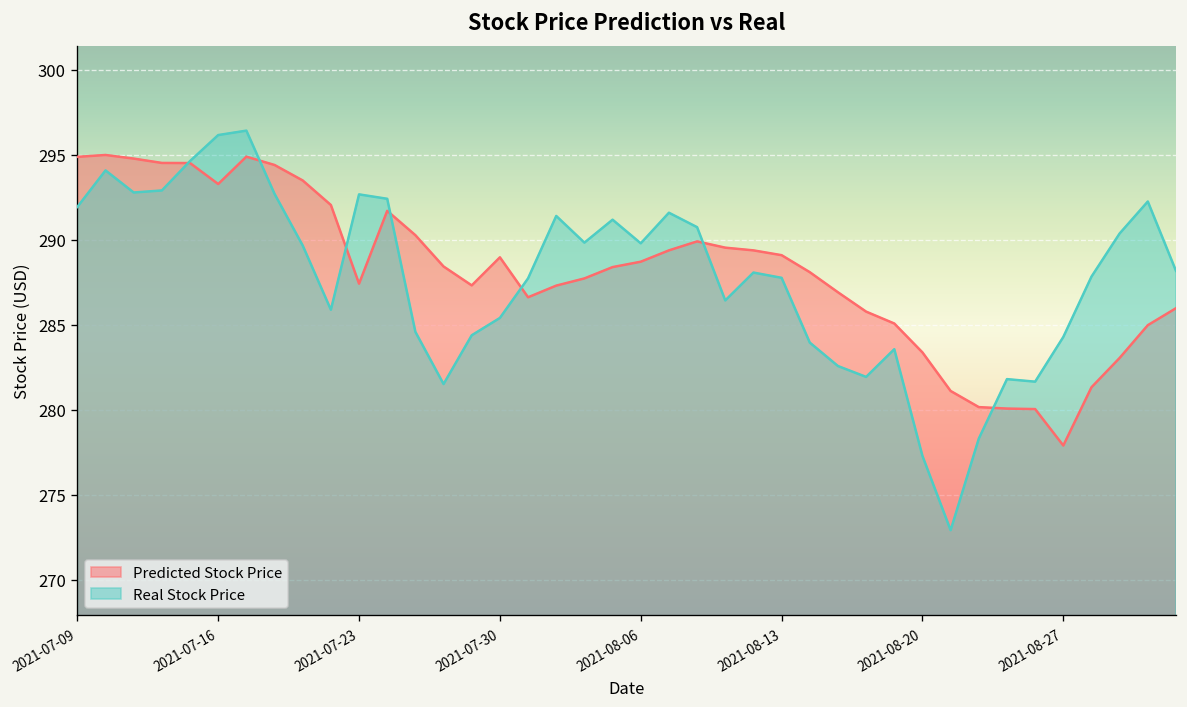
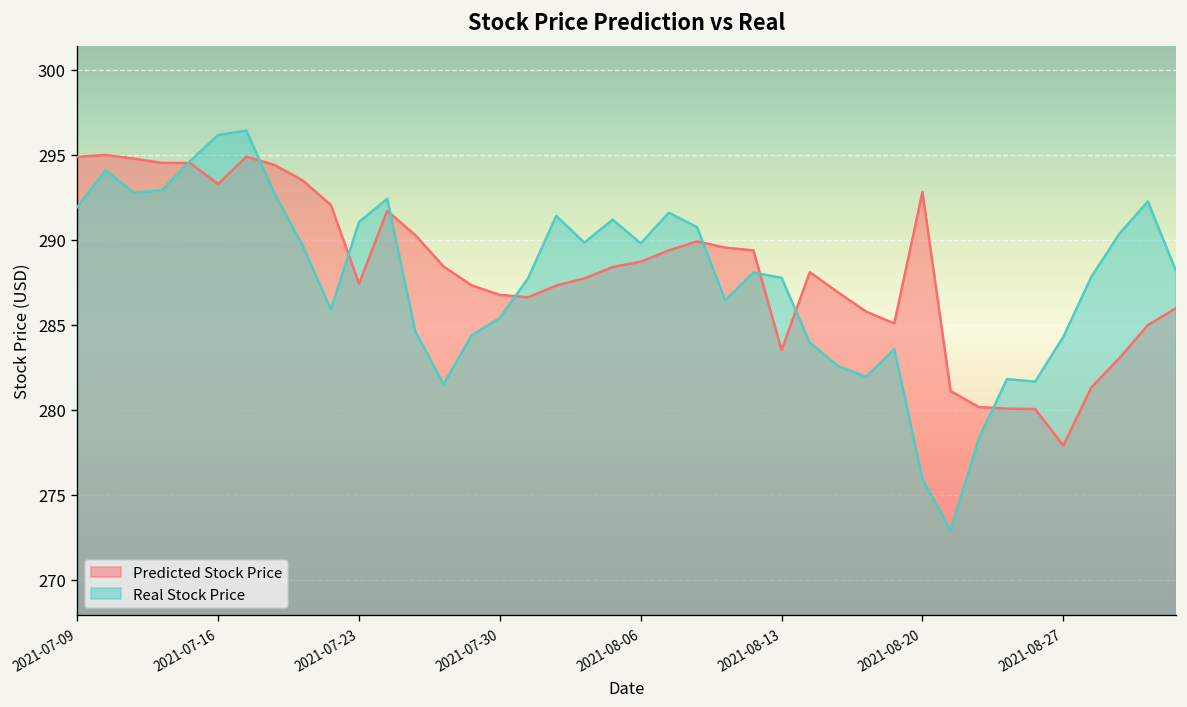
Real Stock Price, 2021-07-23: 292.7 -> 291.0
Predicted Stock Price, 2021-07-30: 289.0 -> 286.8
Predicted Stock Price, 2021-08-13: 289.1 -> 283.5
Predicted Stock Price, 2021-08-20: 283.4 -> 292.8
Real Stock Price, 2021-08-20: 277.3 -> 275.9
